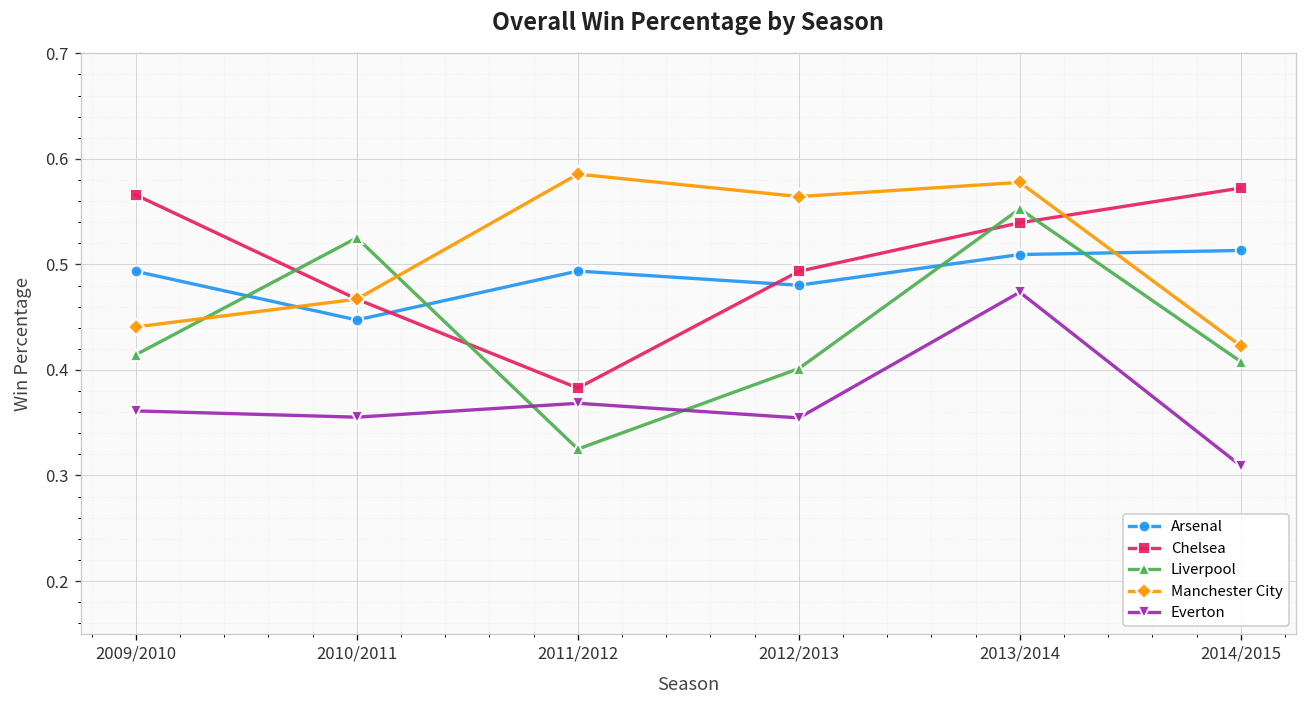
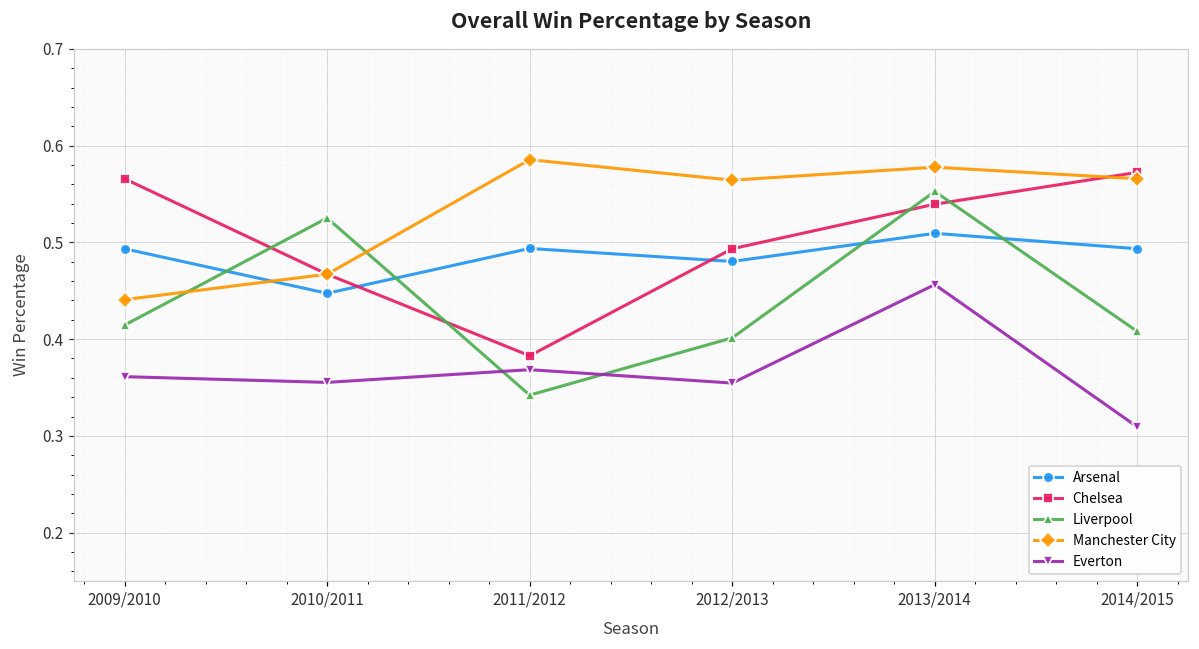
Liverpool, 2011/2012: 0.33 -> 0.34
Everton, 2013/2014: 0.47 -> 0.46
Arsenal, 2014/2015: 0.51 -> 0.49
Manchester City, 2014/2015: 0.42 -> 0.57
